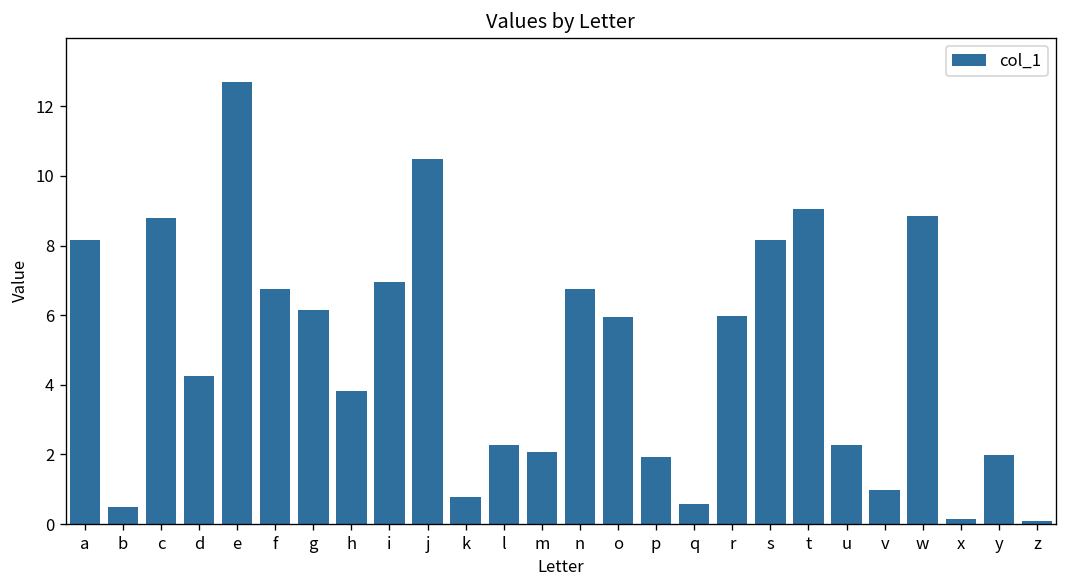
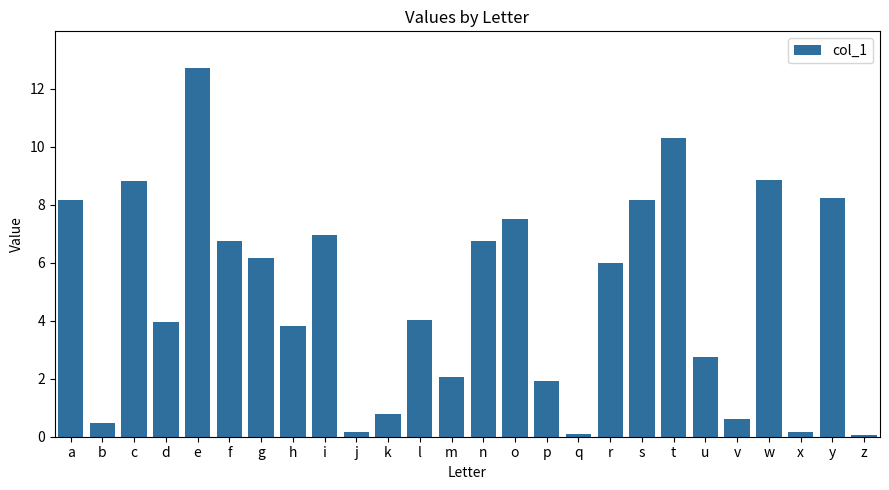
d: 4.3 -> 4.0
j: 10.5 -> 0.2
l: 2.3 -> 4.0
o: 5.9 -> 7.5
q: 0.6 -> 0.1
t: 9.1 -> 10.3
u: 2.3 -> 2.8
v: 1.0 -> 0.6
y: 2.0 -> 8.2
